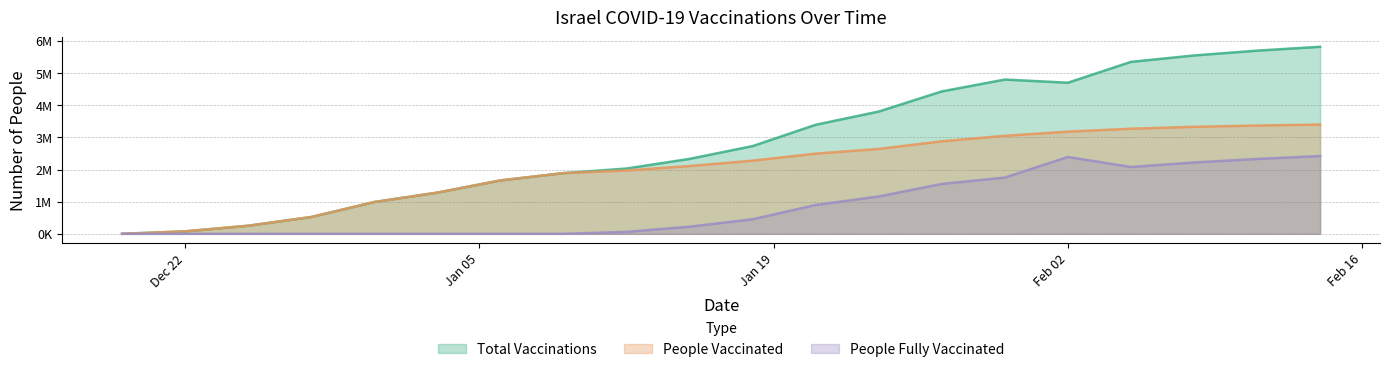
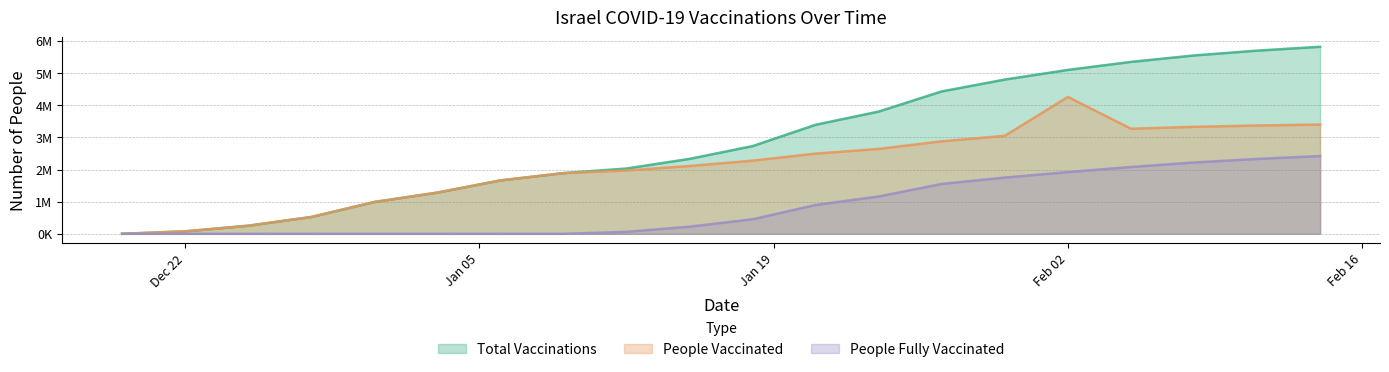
Total Vaccinations, Feb 02: 4700000 -> 5100000
People Vaccinated, Feb 02: 3200000 -> 4300000
People Fully Vaccinated, Feb 02: 2400000 -> 1900000
